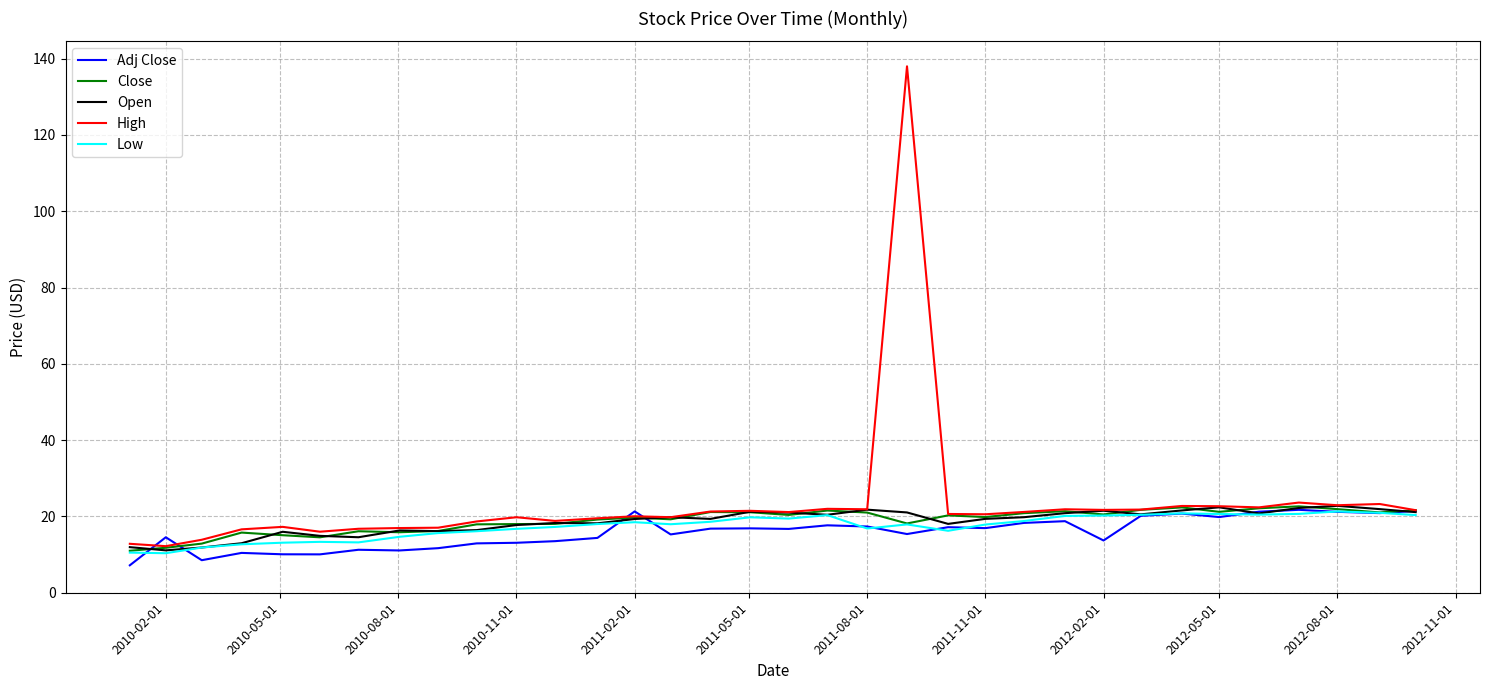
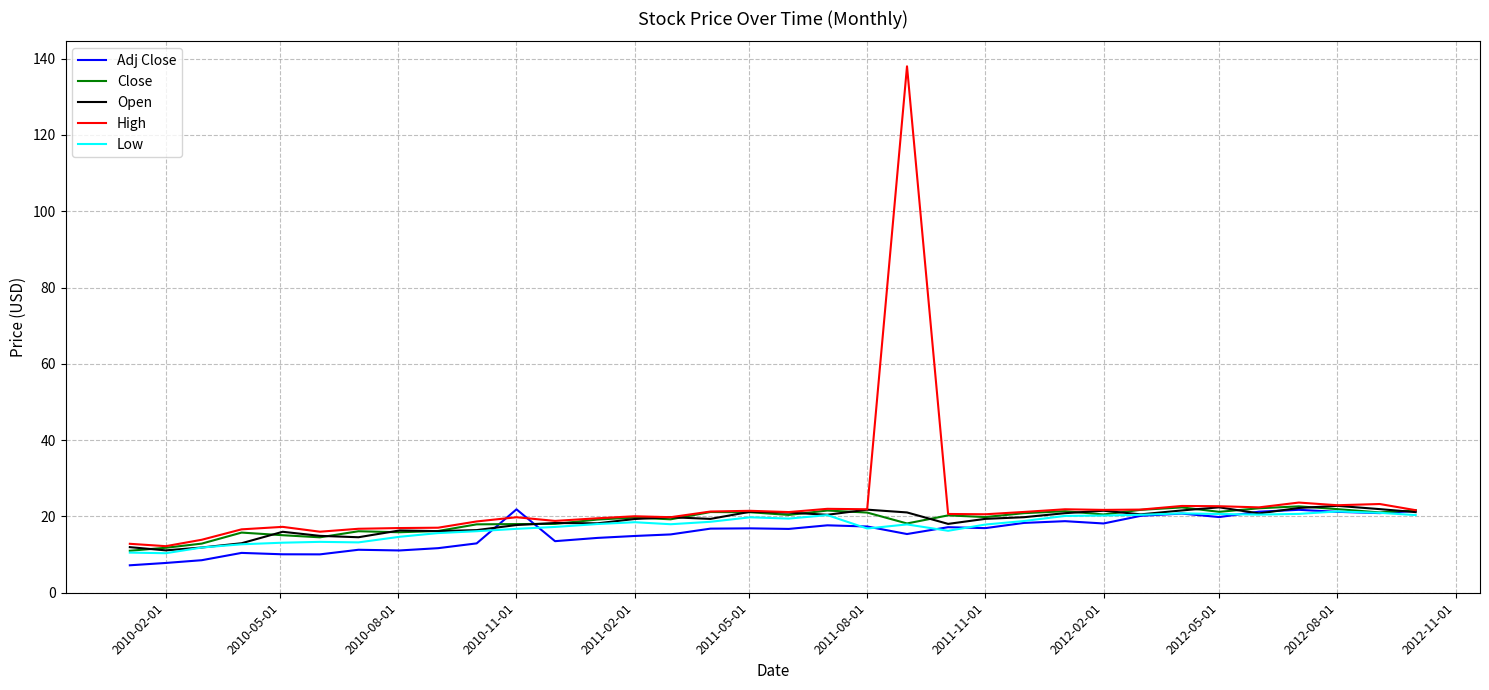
Adj Close, 2010-02-01: 15 -> 8
Adj Close, 2010-11-01: 13 -> 22
Adj Close, 2011-02-01: 21 -> 15
Adj Close, 2012-02-01: 14 -> 18
